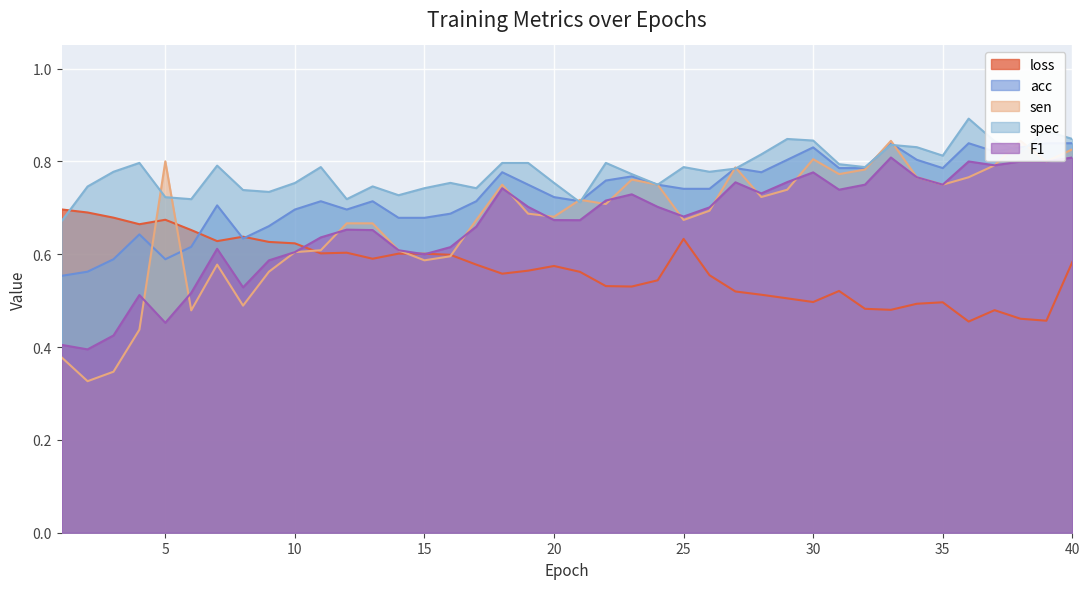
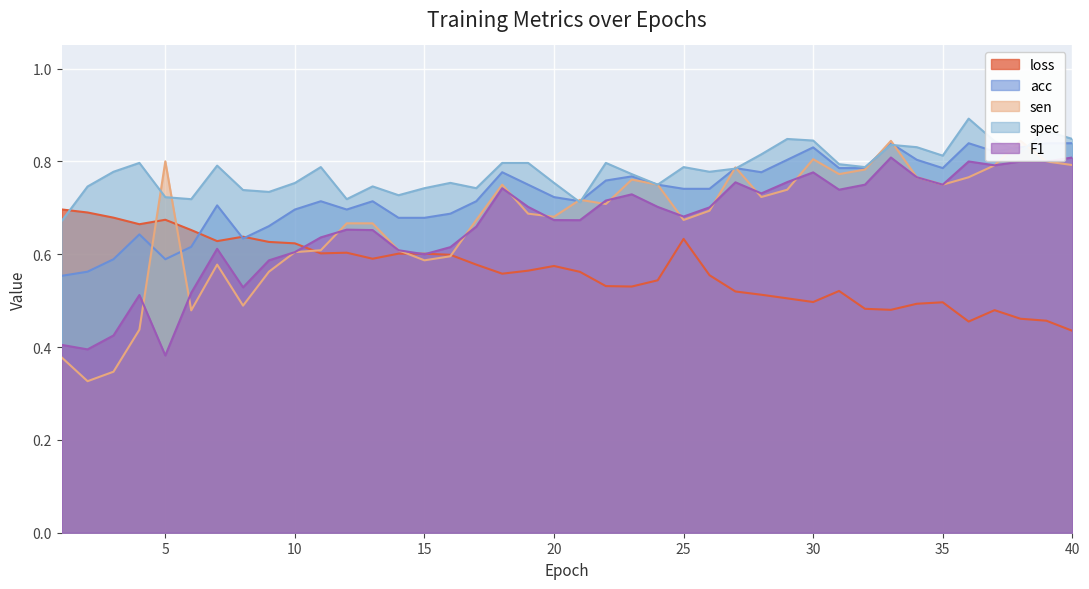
F1, 5: 0.45 -> 0.38
loss, 40: 0.58 -> 0.44
sen, 40: 0.83 -> 0.79
